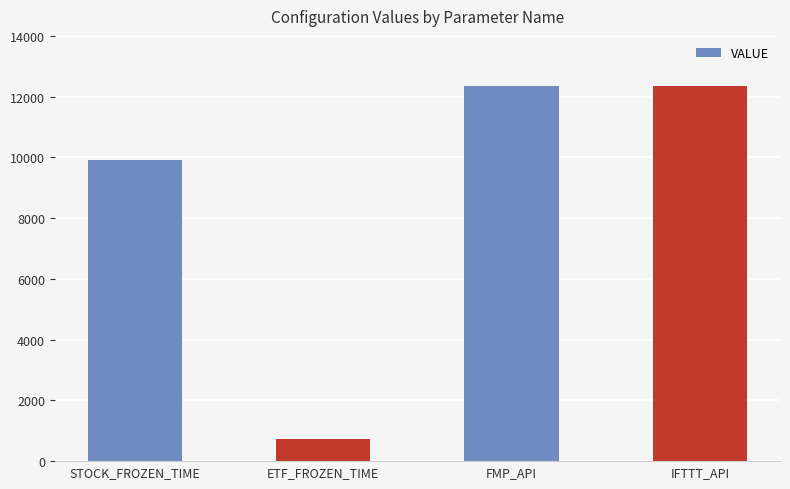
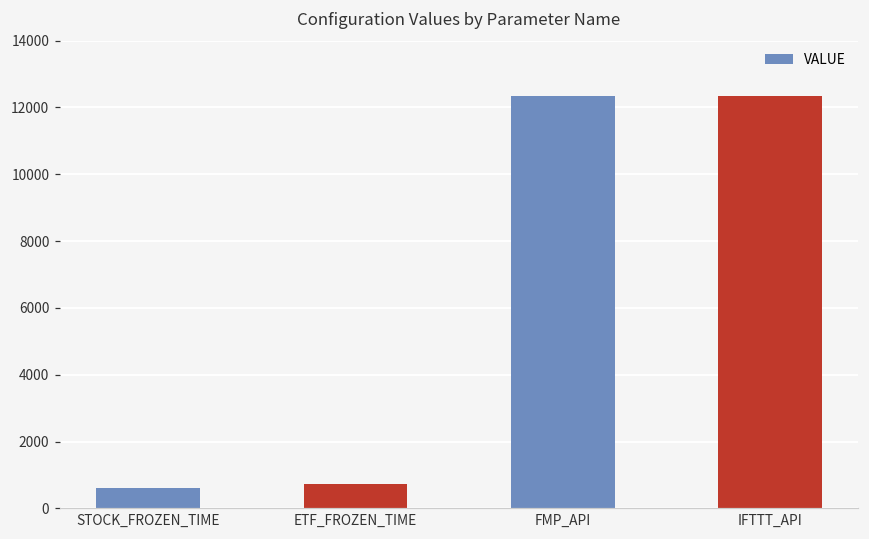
STOCK_FROZEN_TIME: 9900 -> 600
